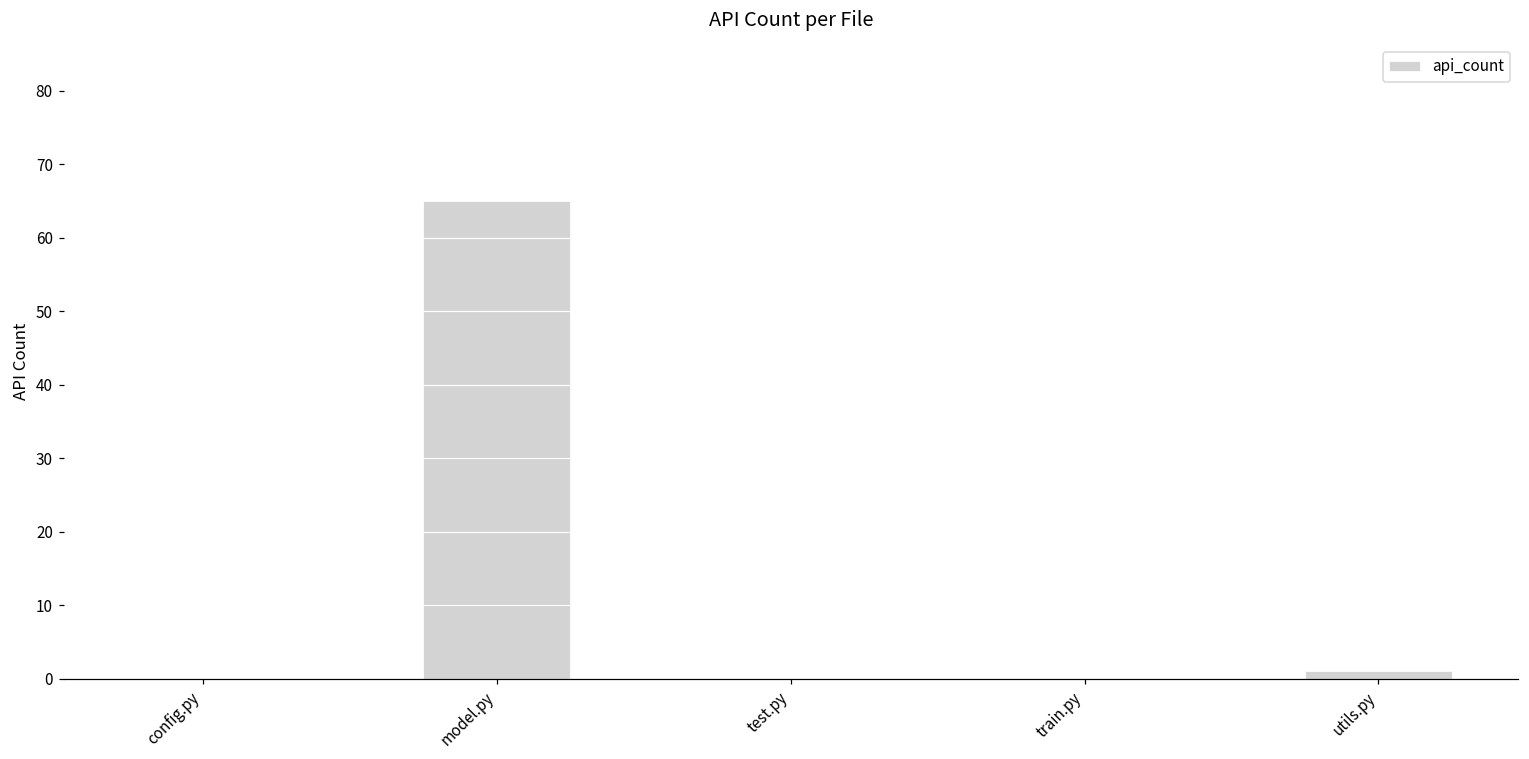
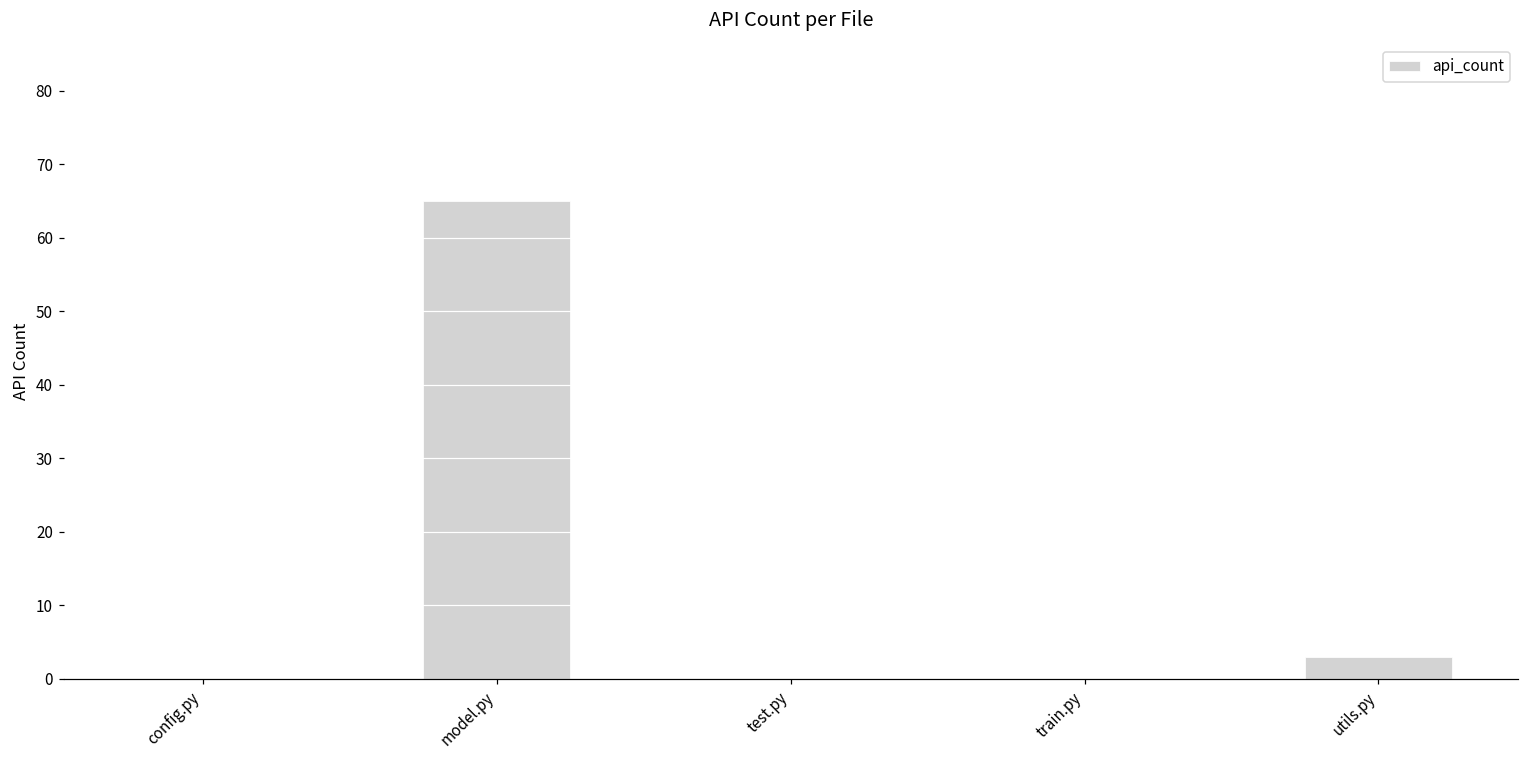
utils.py: 1 -> 3
